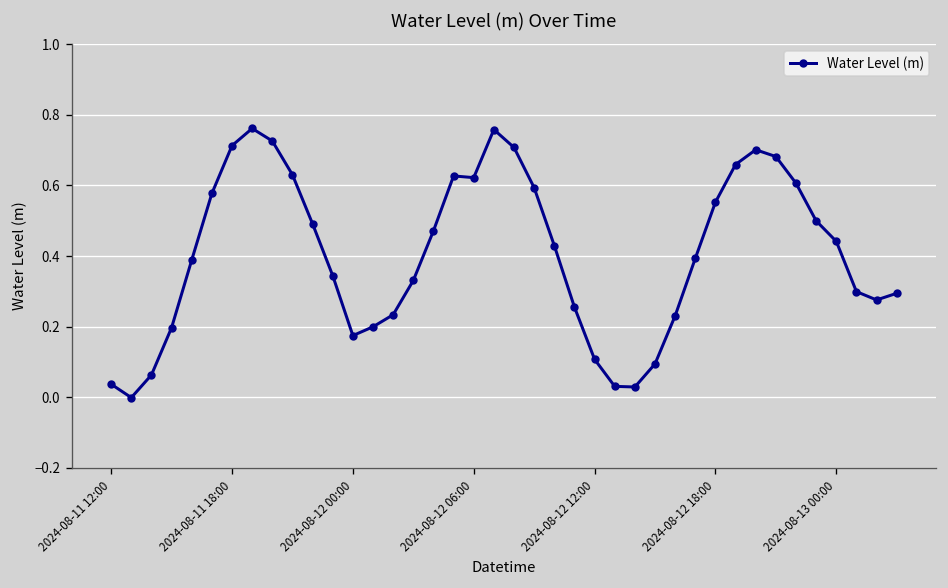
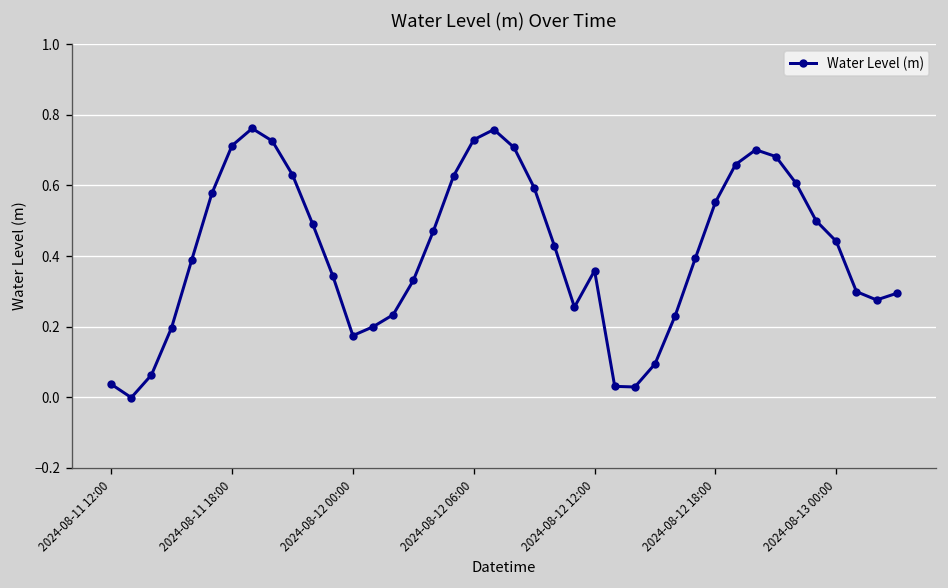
2024-08-12 06:00: 0.62 -> 0.73
2024-08-12 12:00: 0.11 -> 0.36
